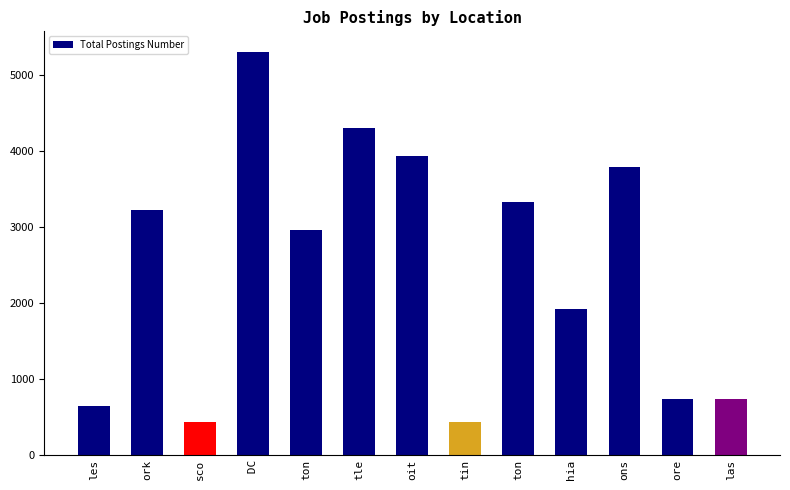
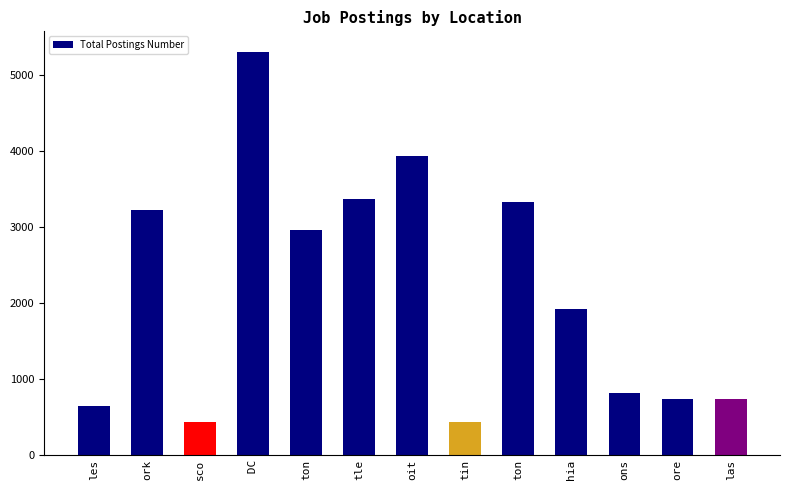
tle: 4300 -> 3400
ons: 3800 -> 800
